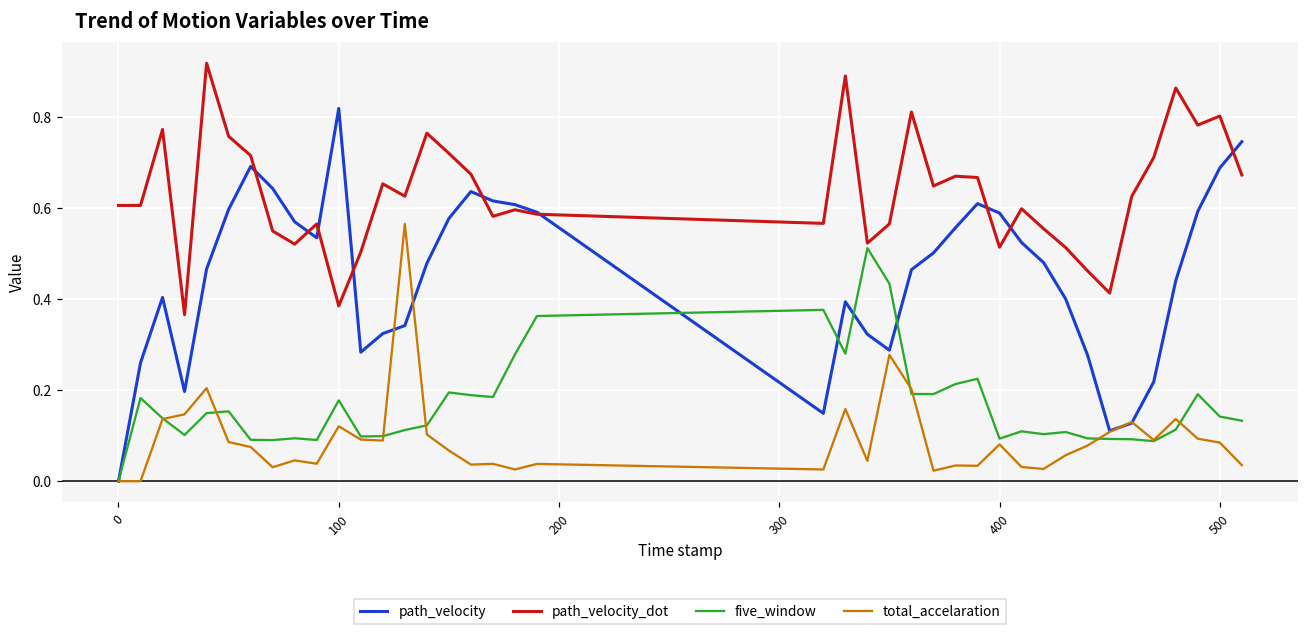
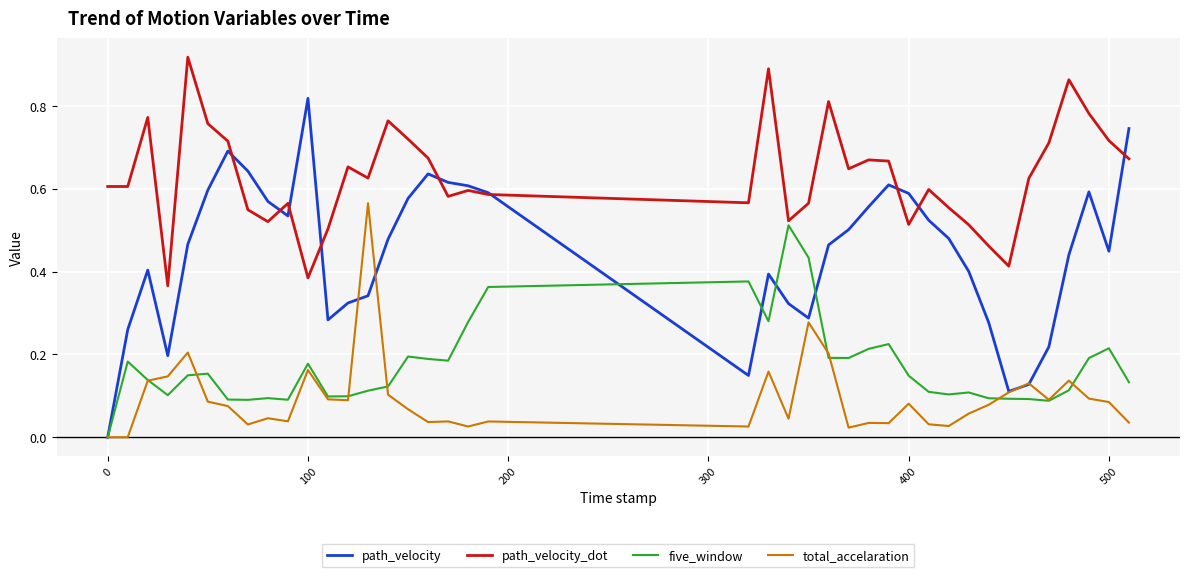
total_accelaration, 100: 0.12 -> 0.16
five_window, 400: 0.09 -> 0.15
path_velocity, 500: 0.69 -> 0.45
path_velocity_dot, 500: 0.80 -> 0.72
five_window, 500: 0.14 -> 0.21
